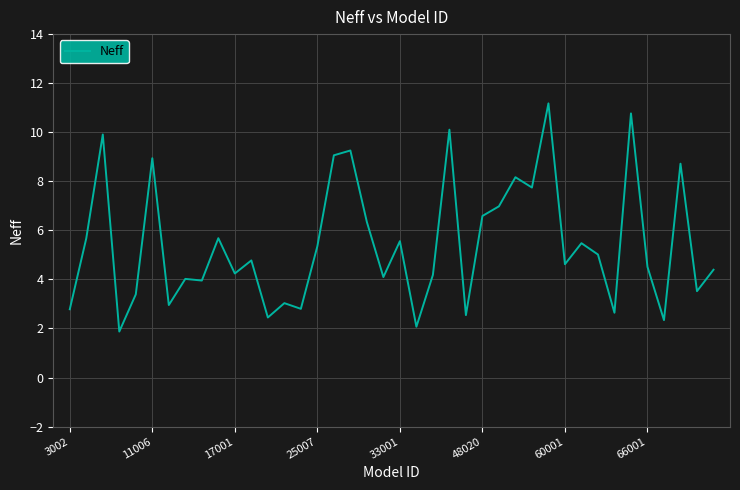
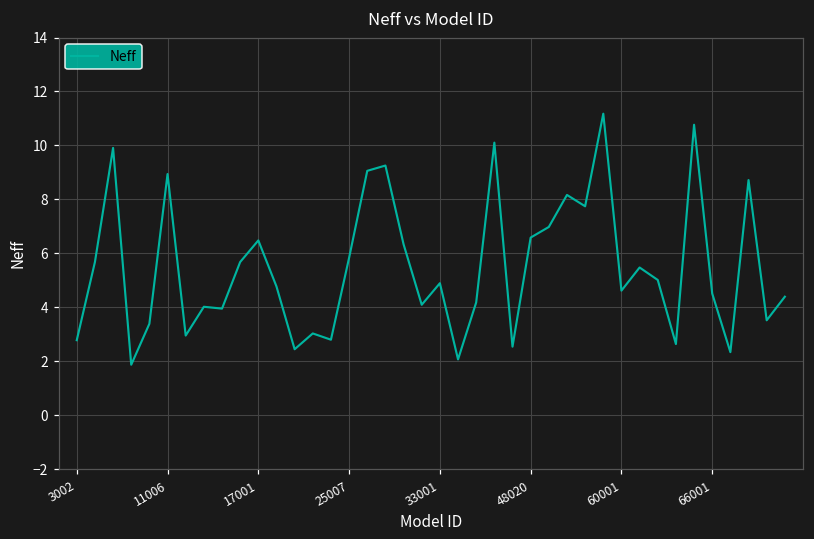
17001: 4.2 -> 6.5
25007: 5.4 -> 5.8
33001: 5.6 -> 4.9
